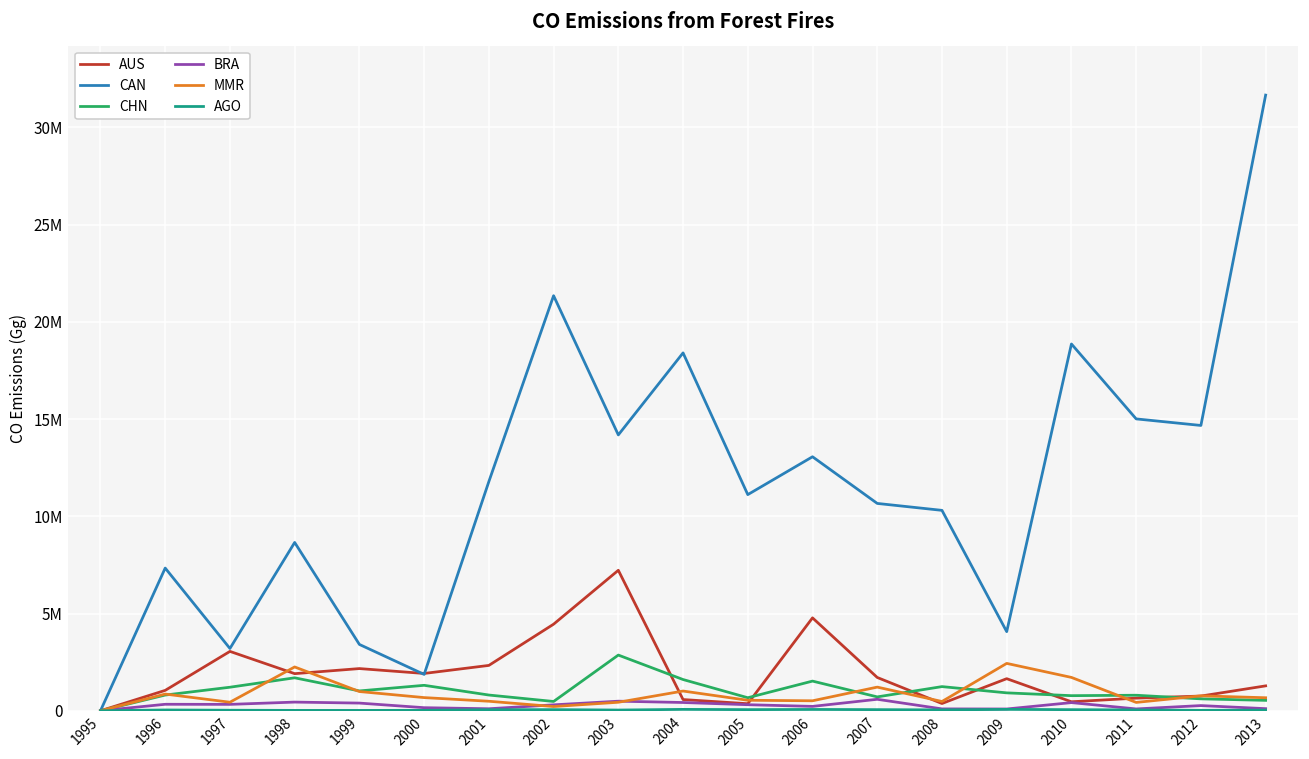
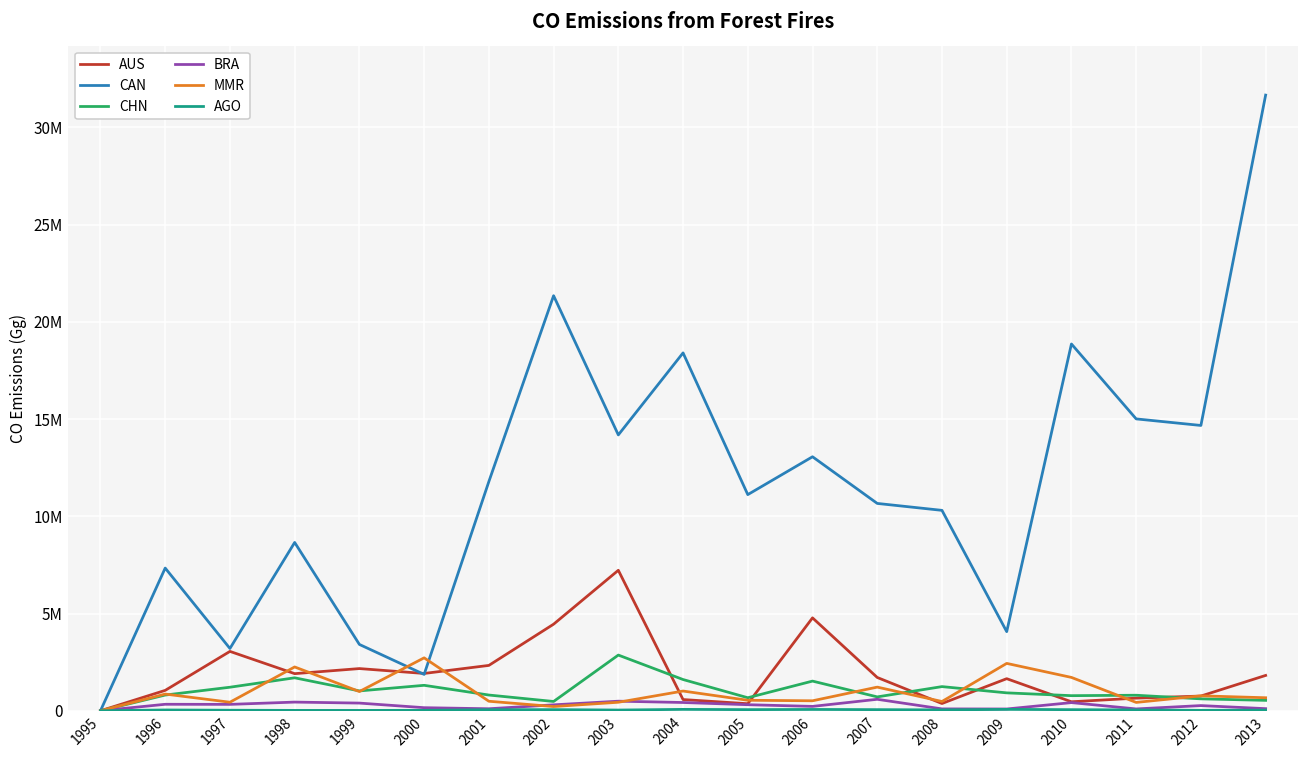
MMR, 2000: 700000 -> 2700000
AUS, 2013: 1300000 -> 1800000
